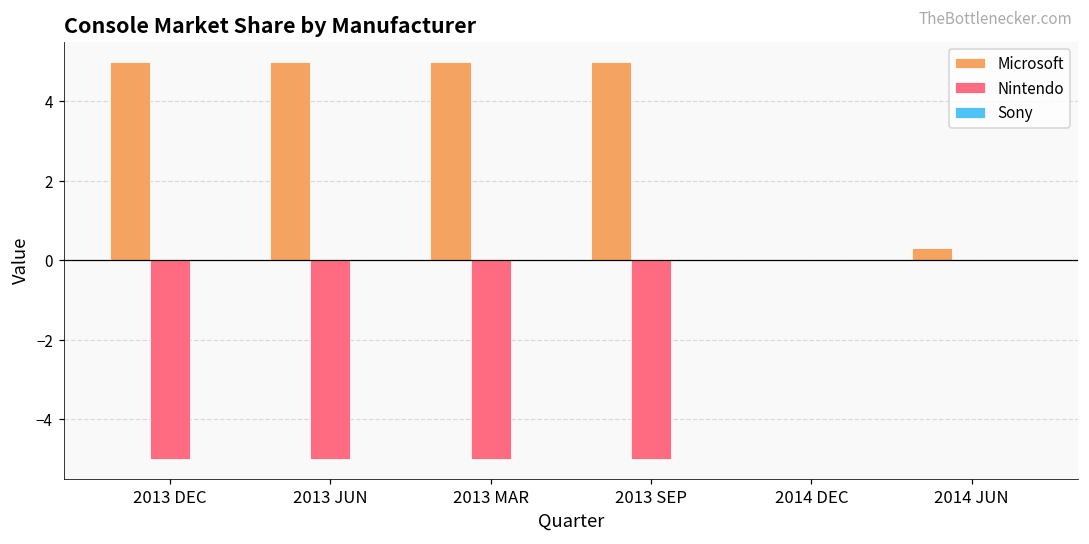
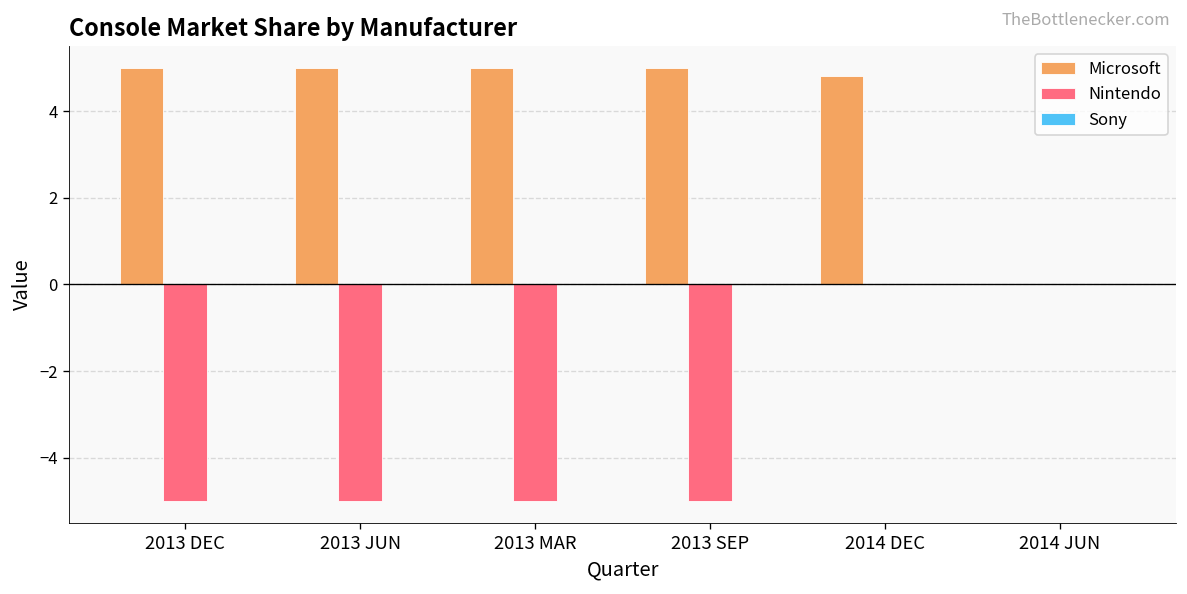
Microsoft, 2014 DEC: 0.0 -> 4.8
Microsoft, 2014 JUN: 0.3 -> 0.0
